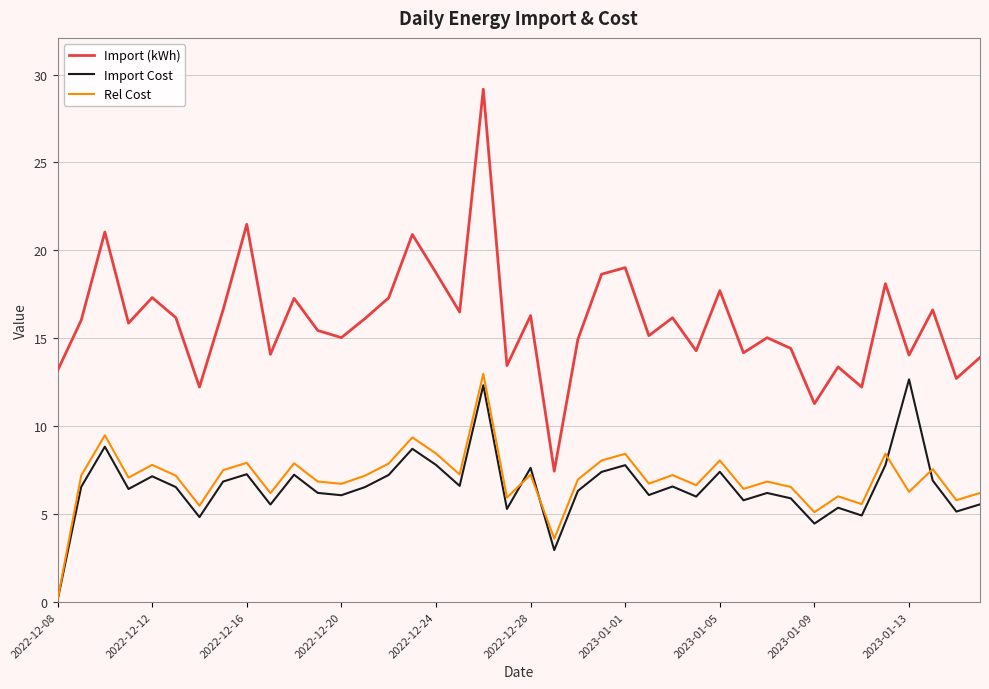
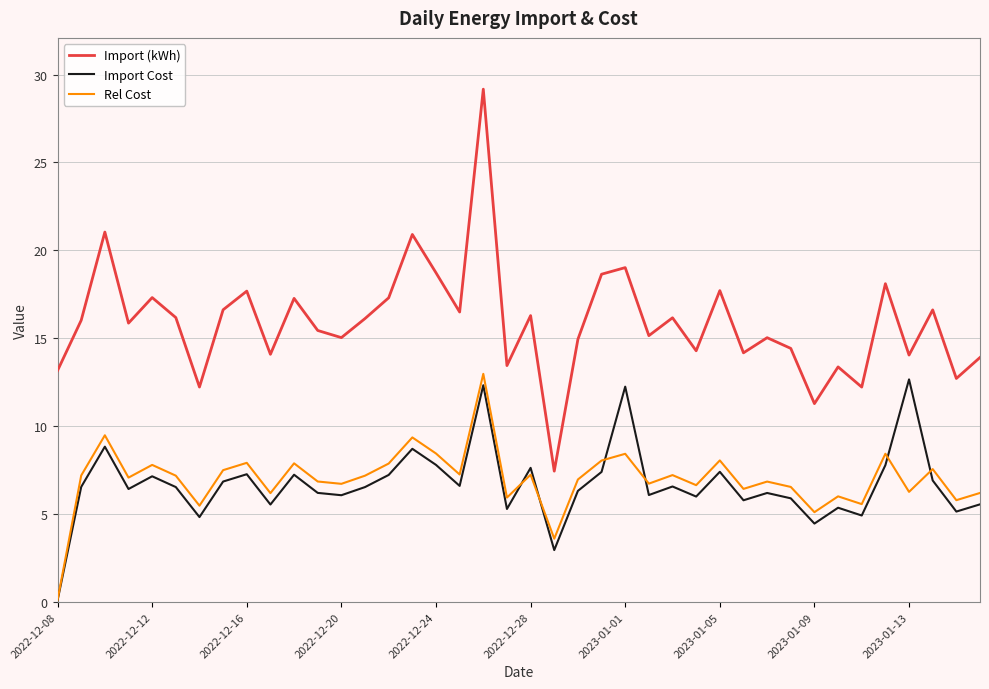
Import (kWh), 2022-12-16: 21.5 -> 17.7
Import Cost, 2023-01-01: 7.8 -> 12.2
